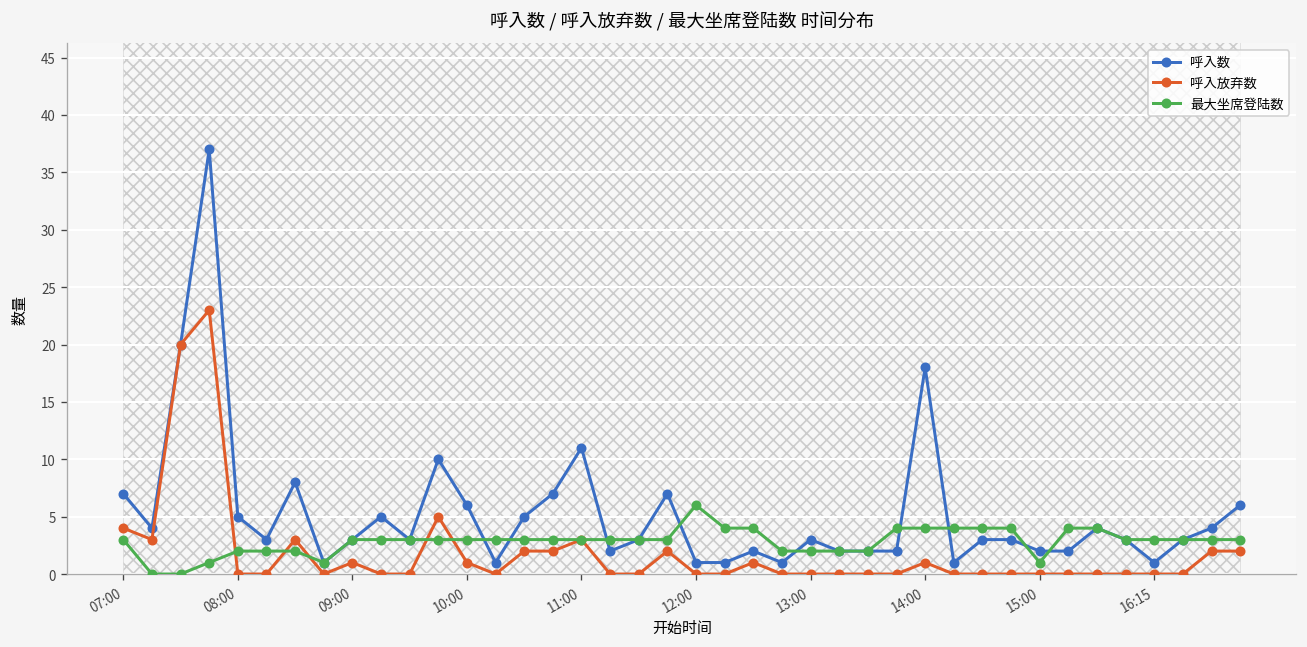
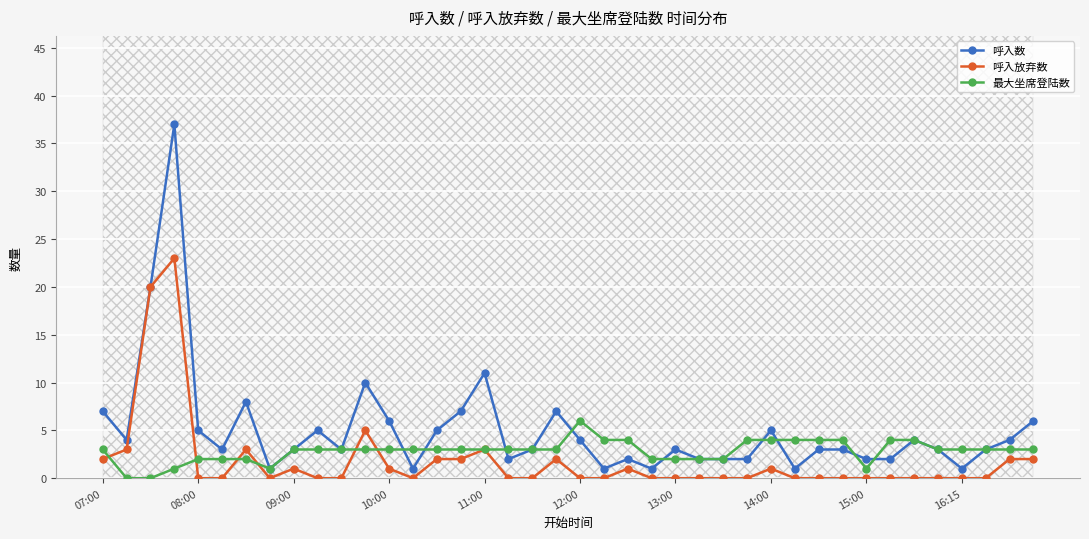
呼入放弃数, 07:00: 4 -> 2
呼入数, 12:00: 1 -> 4
呼入数, 14:00: 18 -> 5
